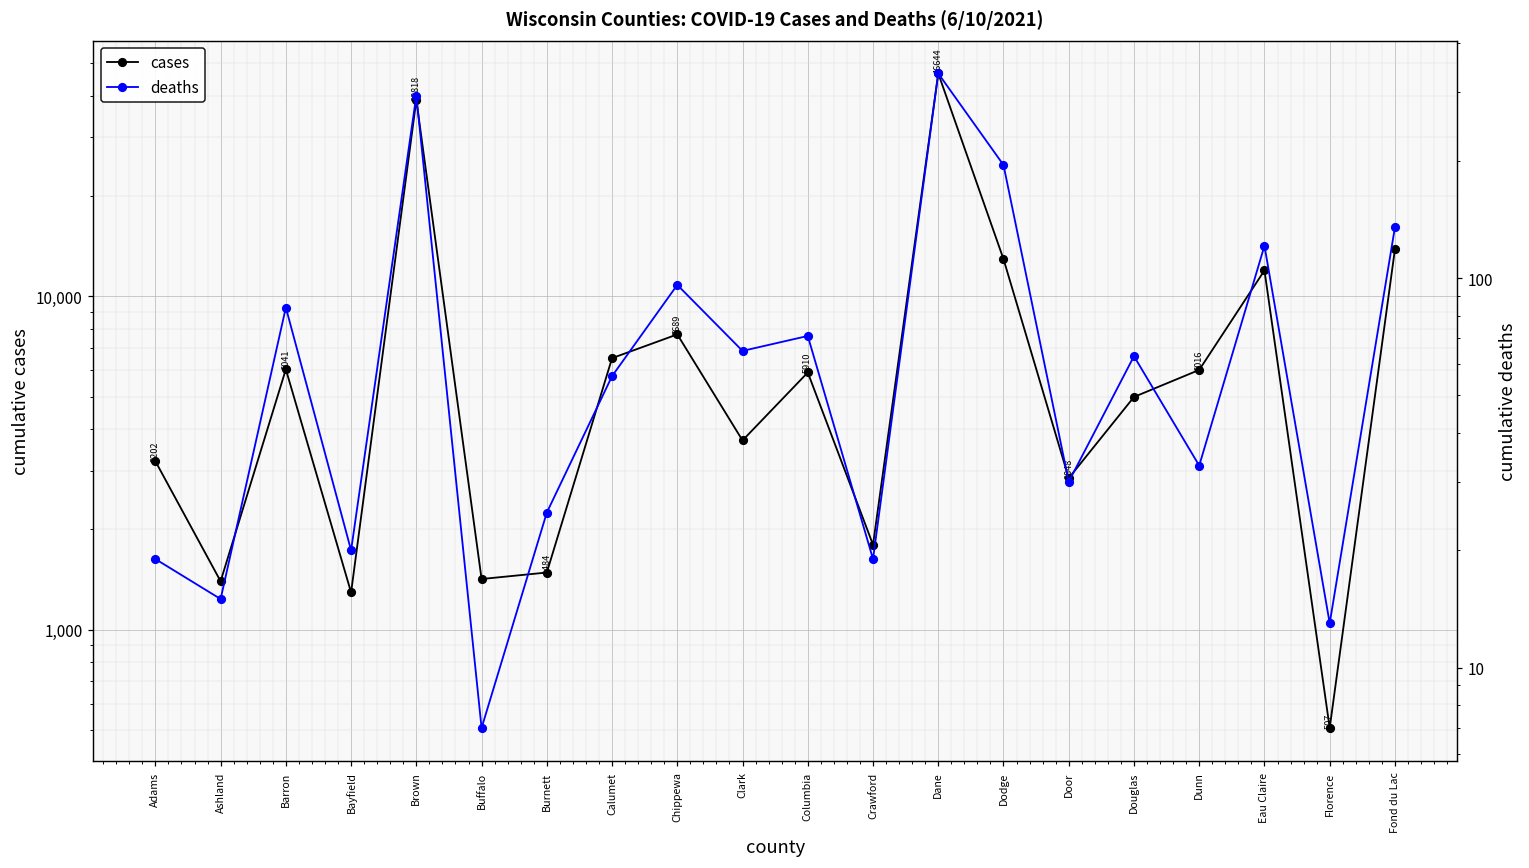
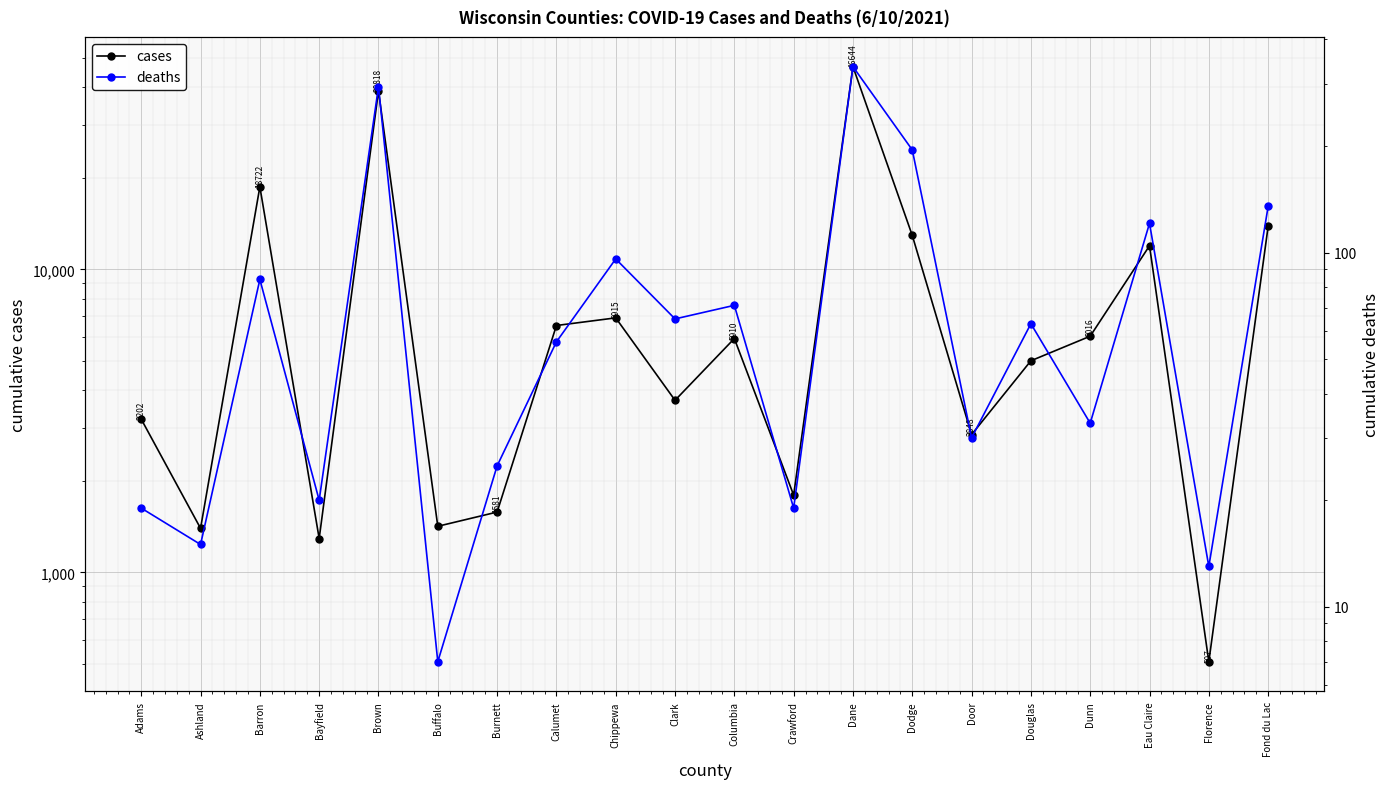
cases, Barron: 6041 -> 18722
cases, Burnett: 1484 -> 1581
cases, Chippewa: 7689 -> 6915
